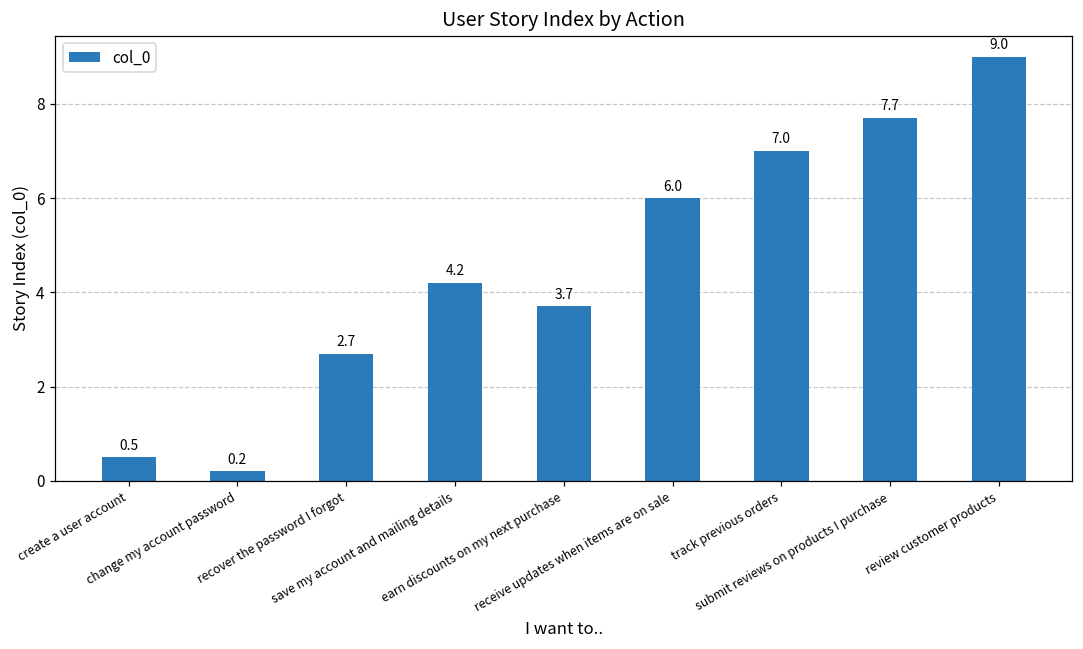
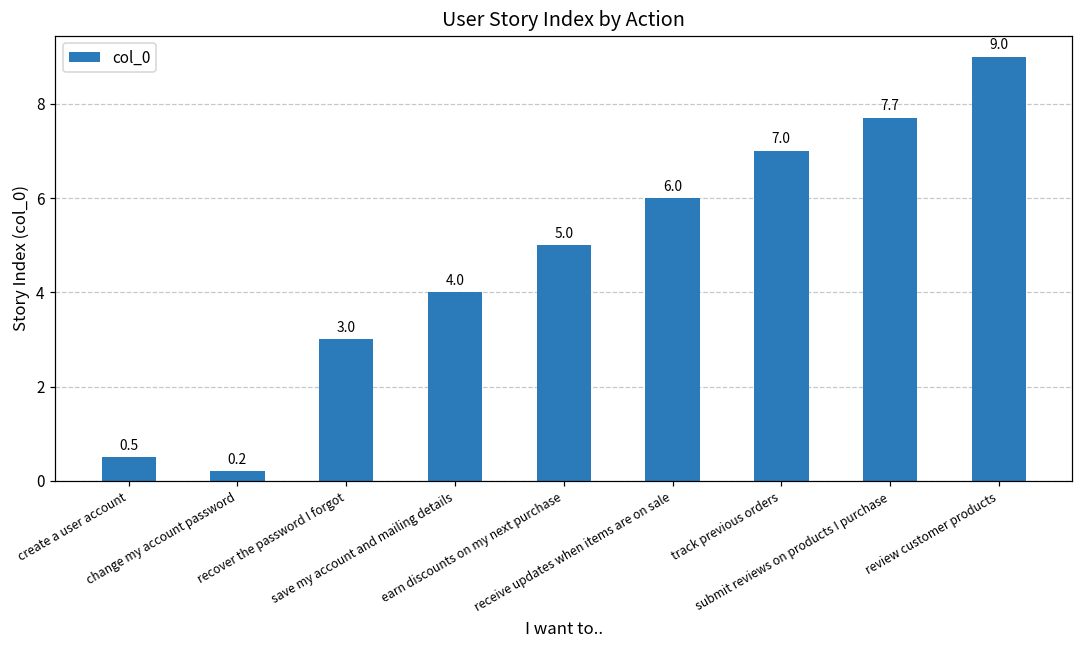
recover the password I forgot: 2.7 -> 3.0
save my account and mailing details: 4.2 -> 4.0
earn discounts on my next purchase: 3.7 -> 5.0
